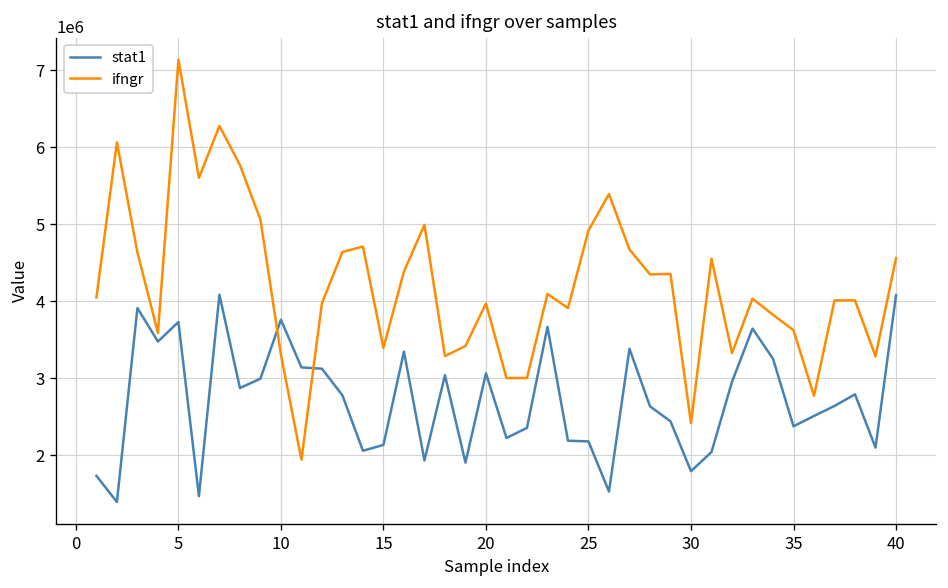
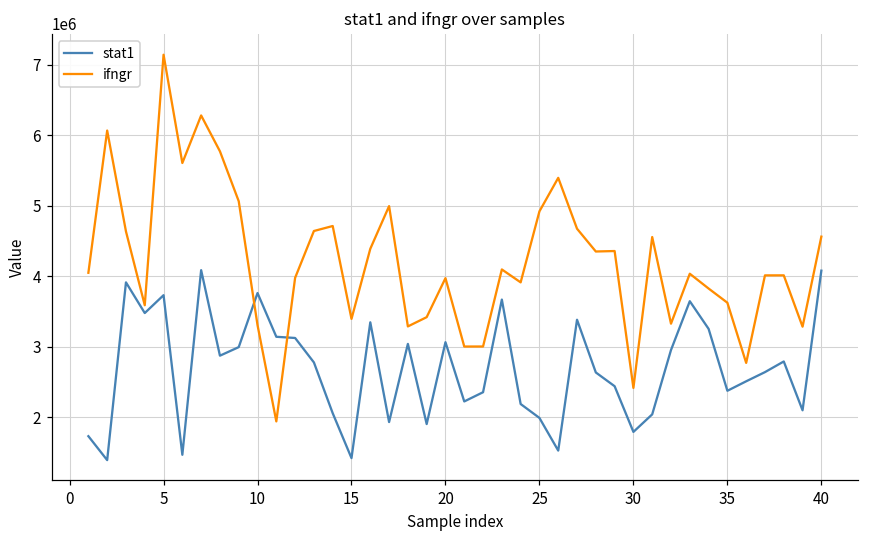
stat1, 15: 2100000 -> 1400000
stat1, 25: 2200000 -> 2000000
